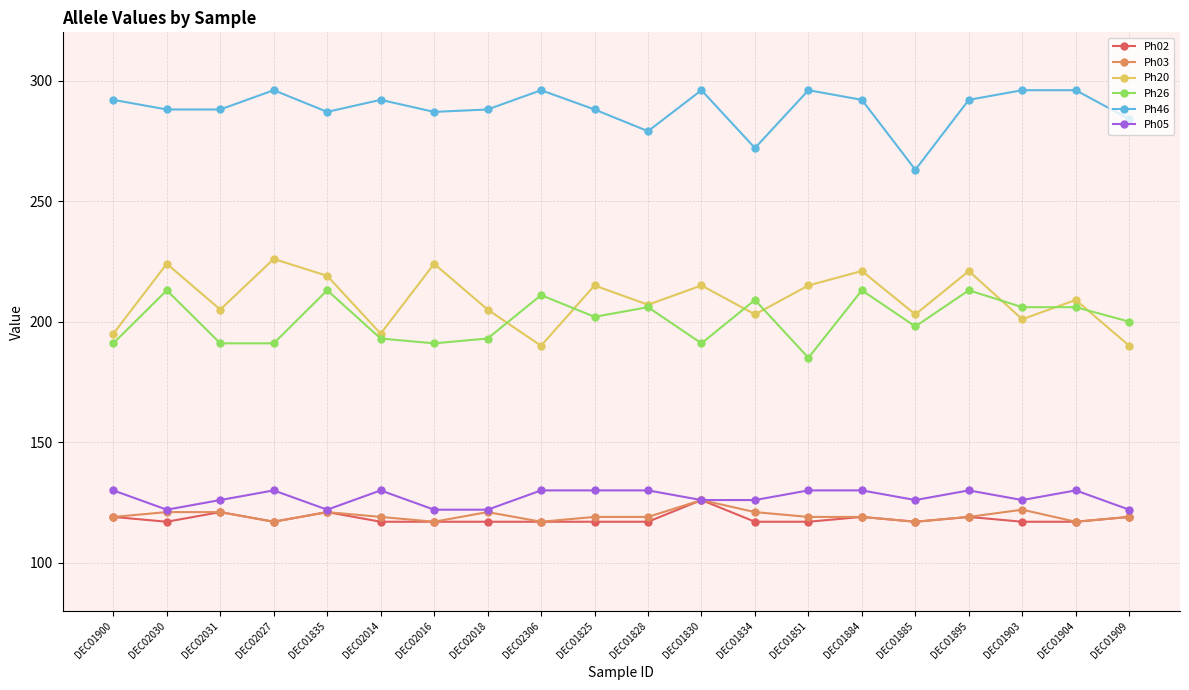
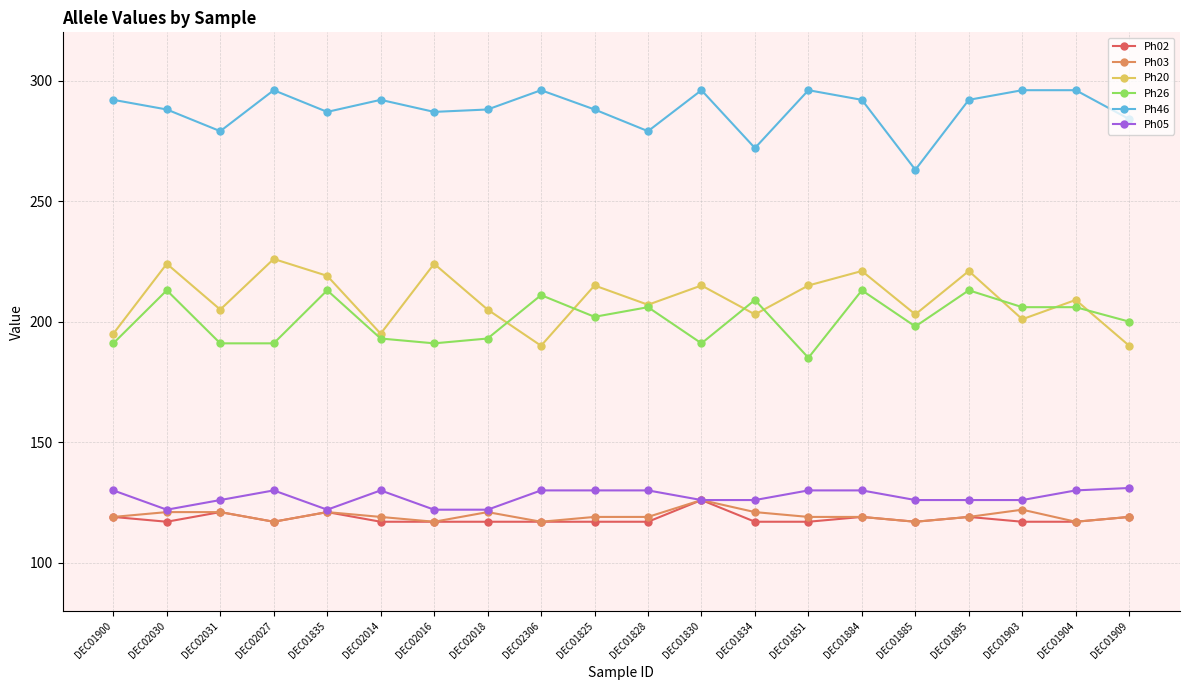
Ph46, DEC02031: 288 -> 279
Ph05, DEC01895: 130 -> 126
Ph05, DEC01909: 122 -> 131
